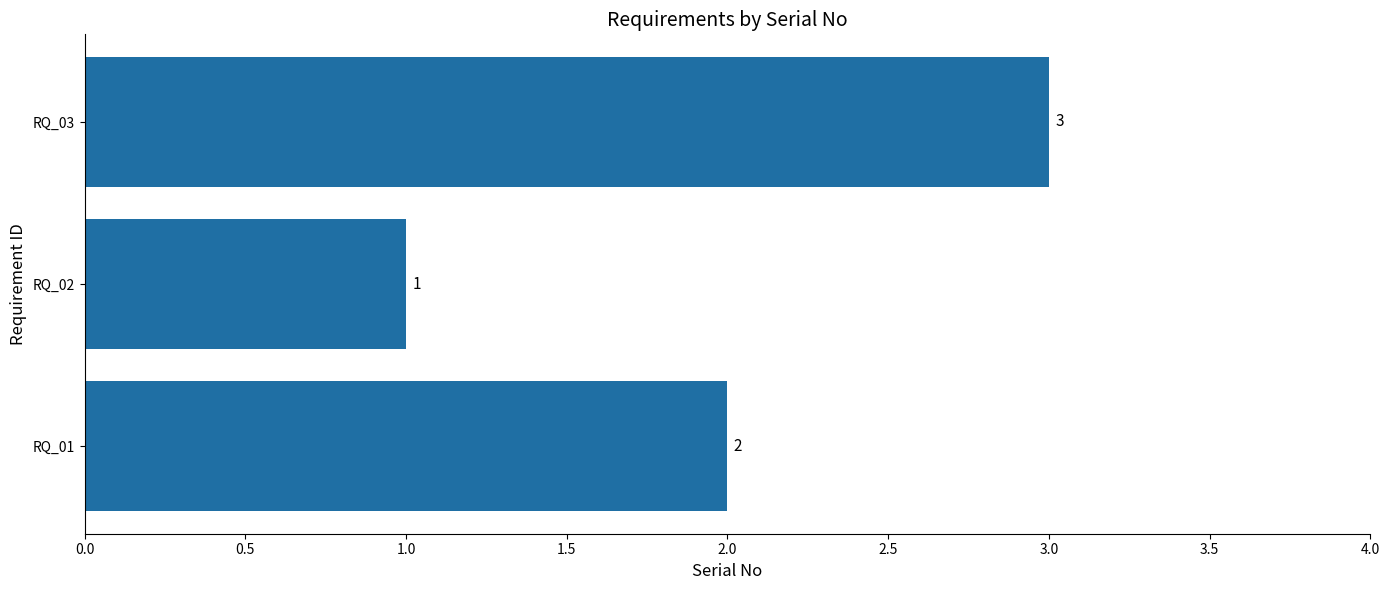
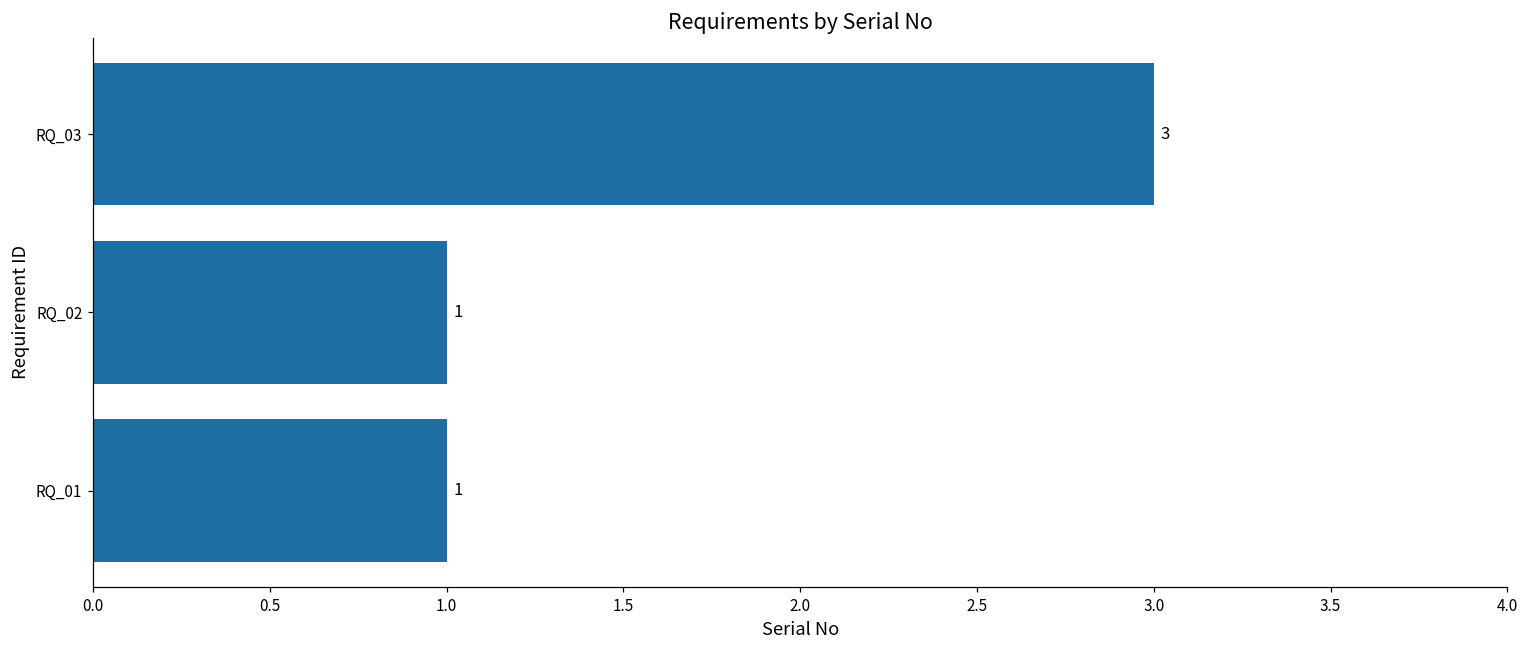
RQ_01: 2 -> 1
